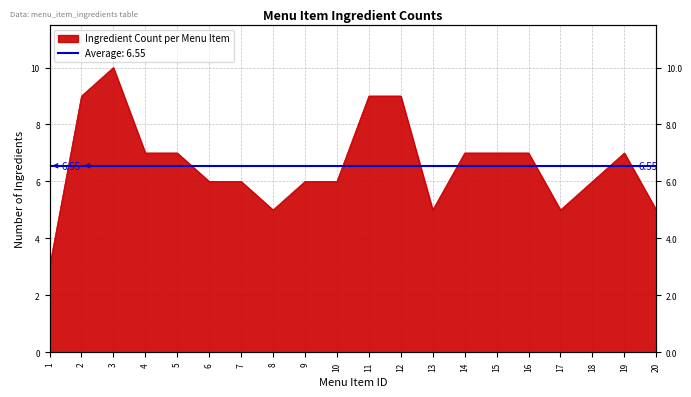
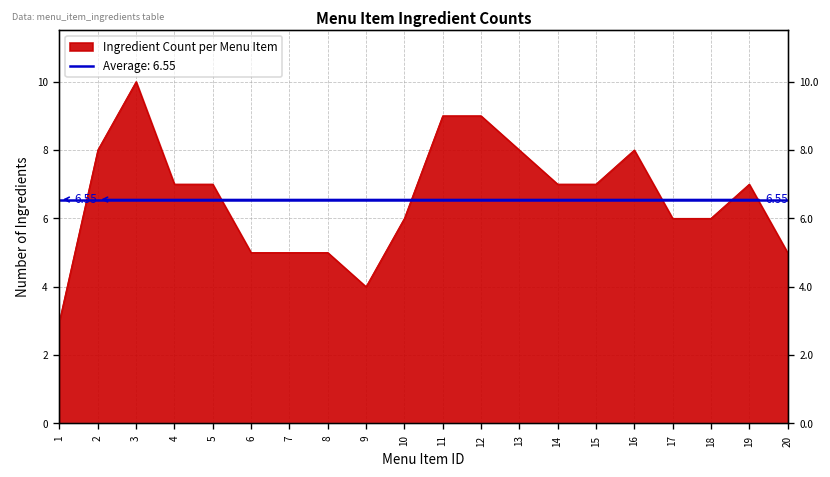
2: 9 -> 8
6: 6 -> 5
7: 6 -> 5
9: 6 -> 4
13: 5 -> 8
16: 7 -> 8
17: 5 -> 6
